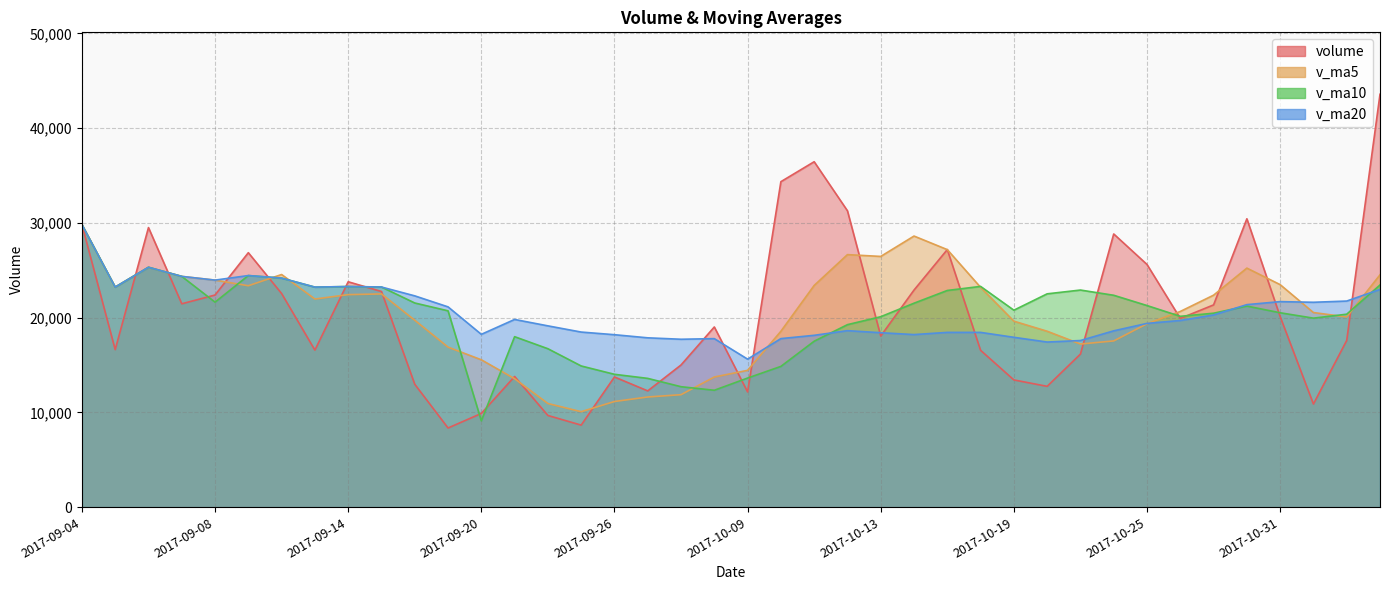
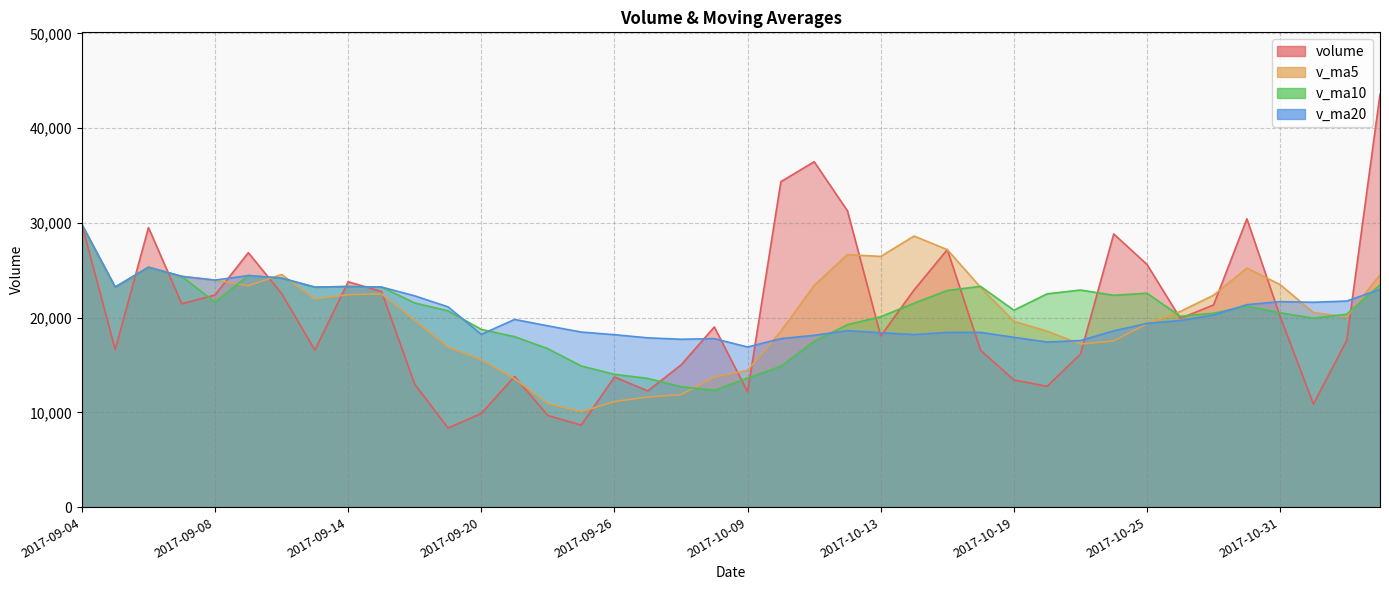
v_ma10, 2017-09-20: 9,000 -> 19,000
v_ma20, 2017-10-09: 16,000 -> 17,000
v_ma10, 2017-10-25: 21,000 -> 23,000
